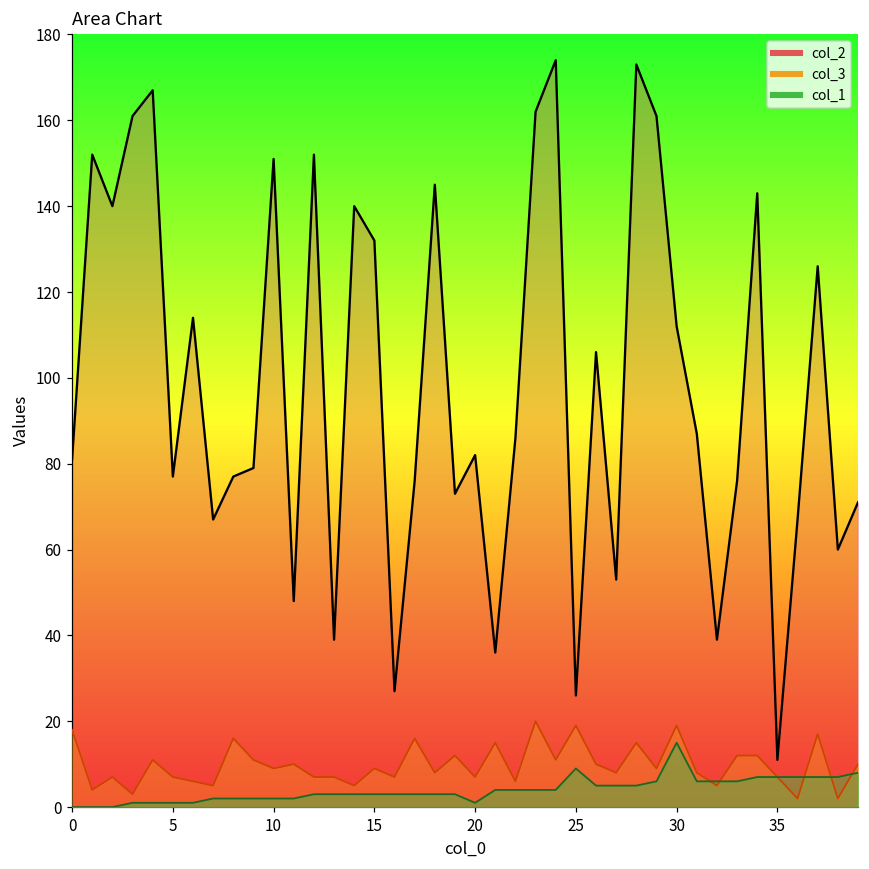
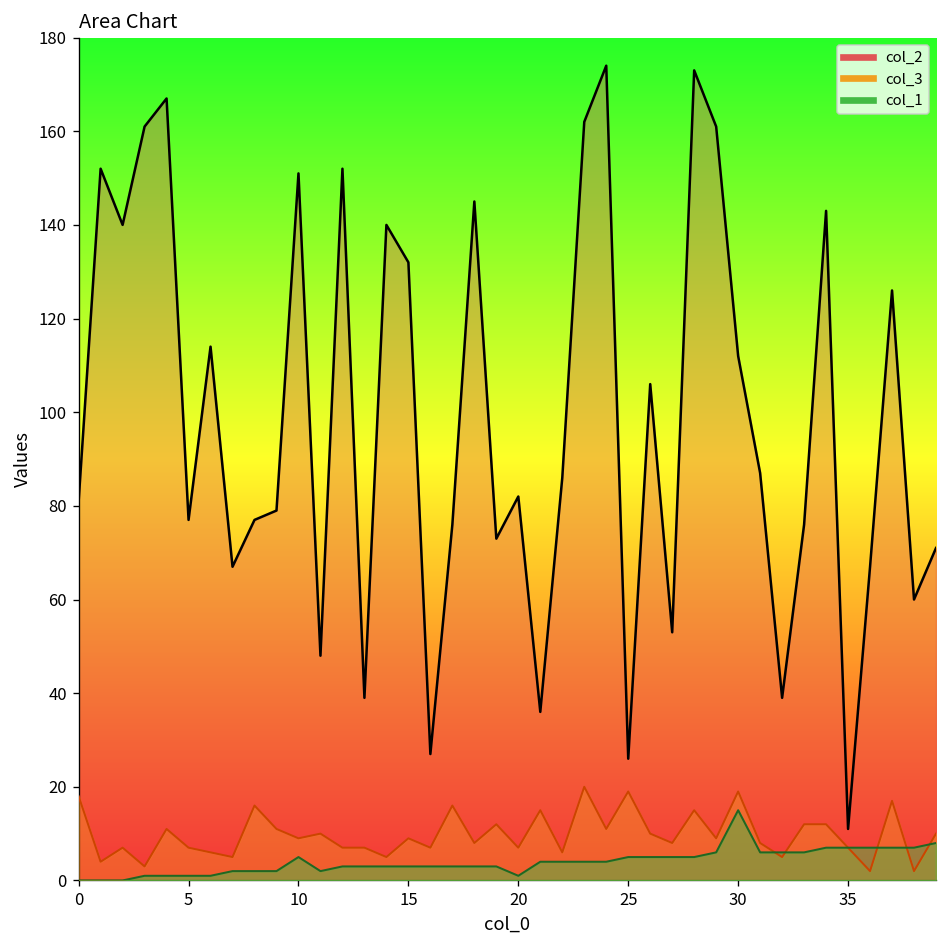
col_1, 10: 2 -> 5
col_1, 25: 9 -> 5
